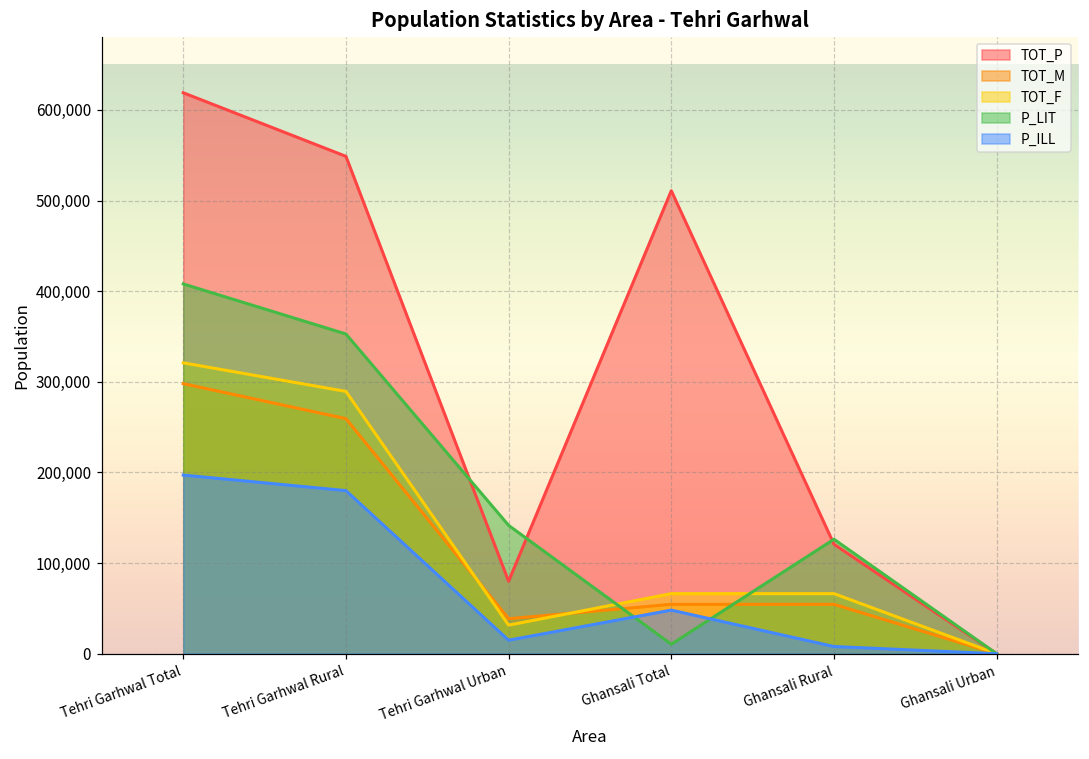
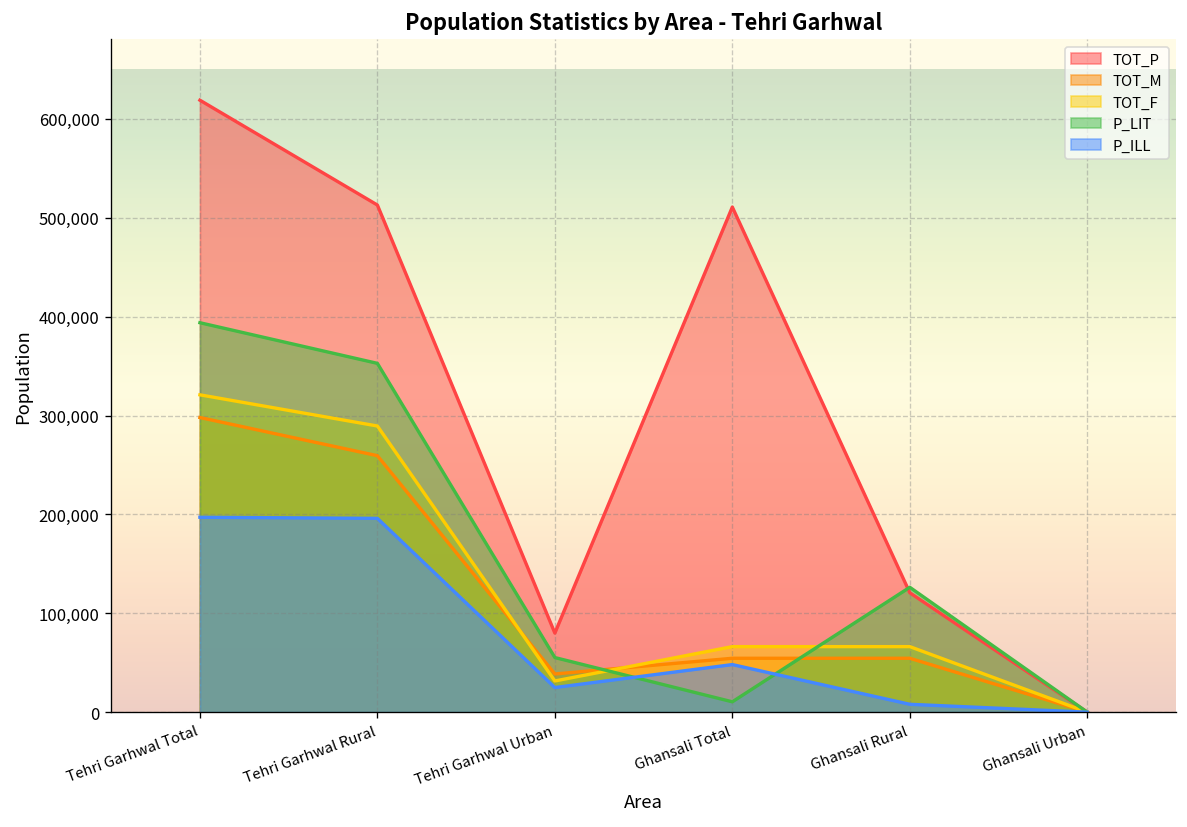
P_LIT, Tehri Garhwal Total: 410,000 -> 390,000
TOT_P, Tehri Garhwal Rural: 550,000 -> 510,000
P_ILL, Tehri Garhwal Rural: 180,000 -> 200,000
P_LIT, Tehri Garhwal Urban: 140,000 -> 60,000
P_ILL, Tehri Garhwal Urban: 10,000 -> 20,000
